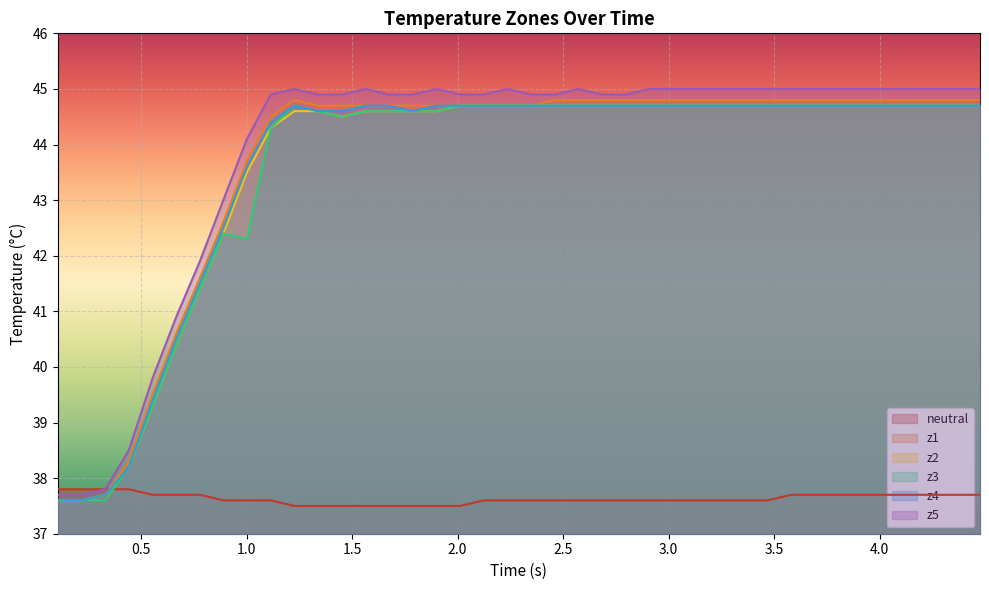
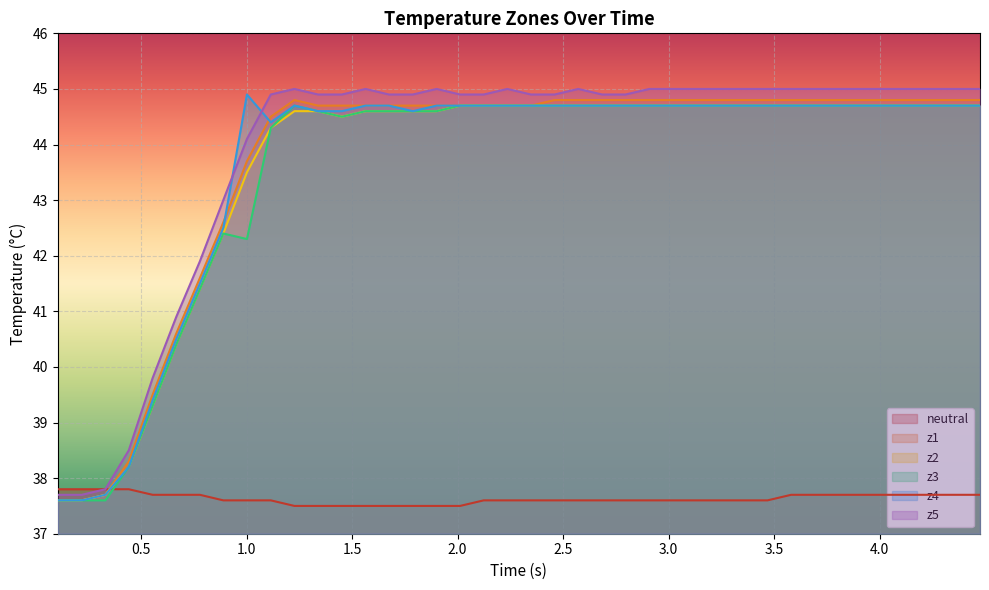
z4, 1.0: 43.6 -> 44.9
